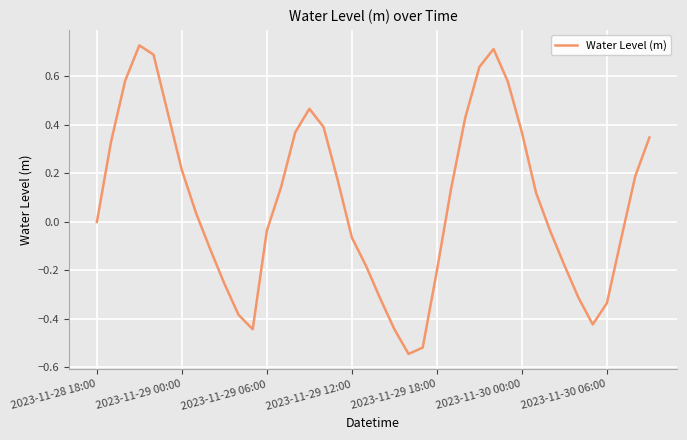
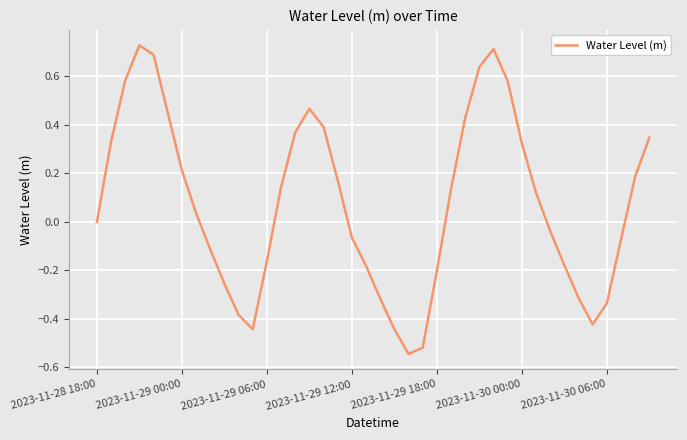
2023-11-29 06:00: -0.04 -> -0.16
2023-11-30 00:00: 0.37 -> 0.32
